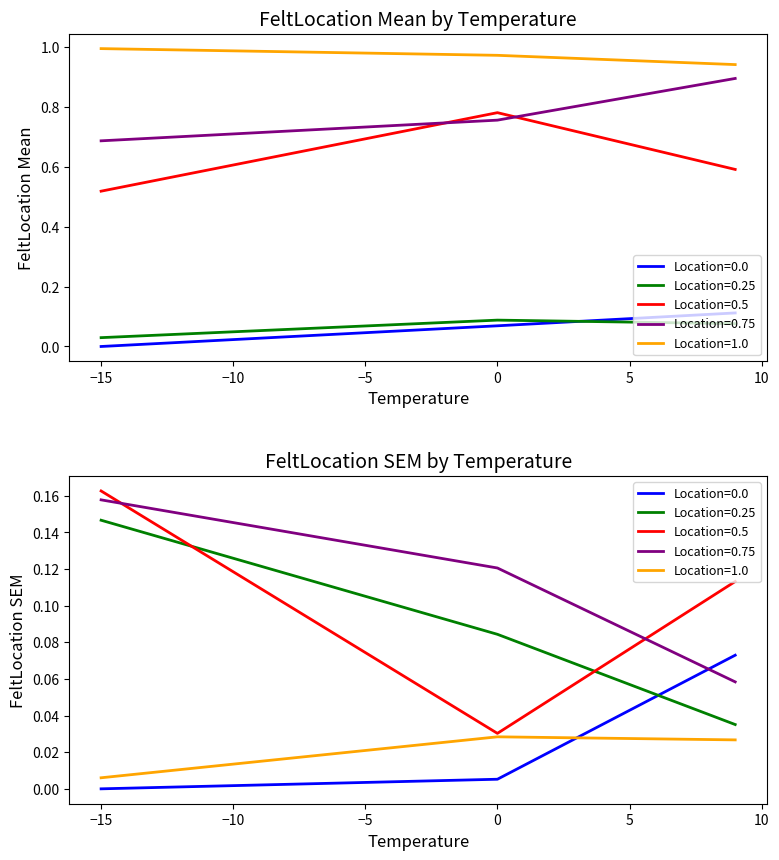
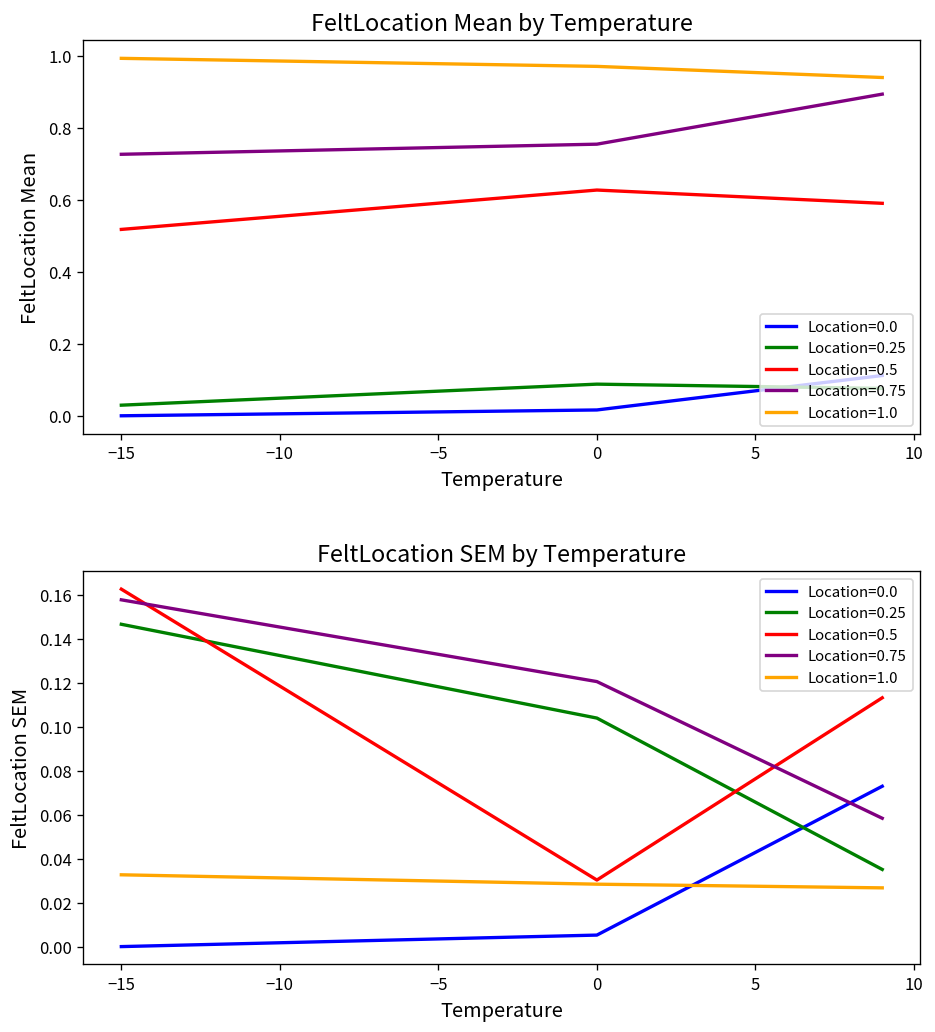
FeltLocation Mean by Temperature, Location=0.75, −15: 0.69 -> 0.73
FeltLocation Mean by Temperature, Location=0.0, 0: 0.07 -> 0.02
FeltLocation Mean by Temperature, Location=0.5, 0: 0.78 -> 0.63
FeltLocation SEM by Temperature, Location=1.0, −15: 0.006 -> 0.033
FeltLocation SEM by Temperature, Location=0.25, 0: 0.084 -> 0.104
